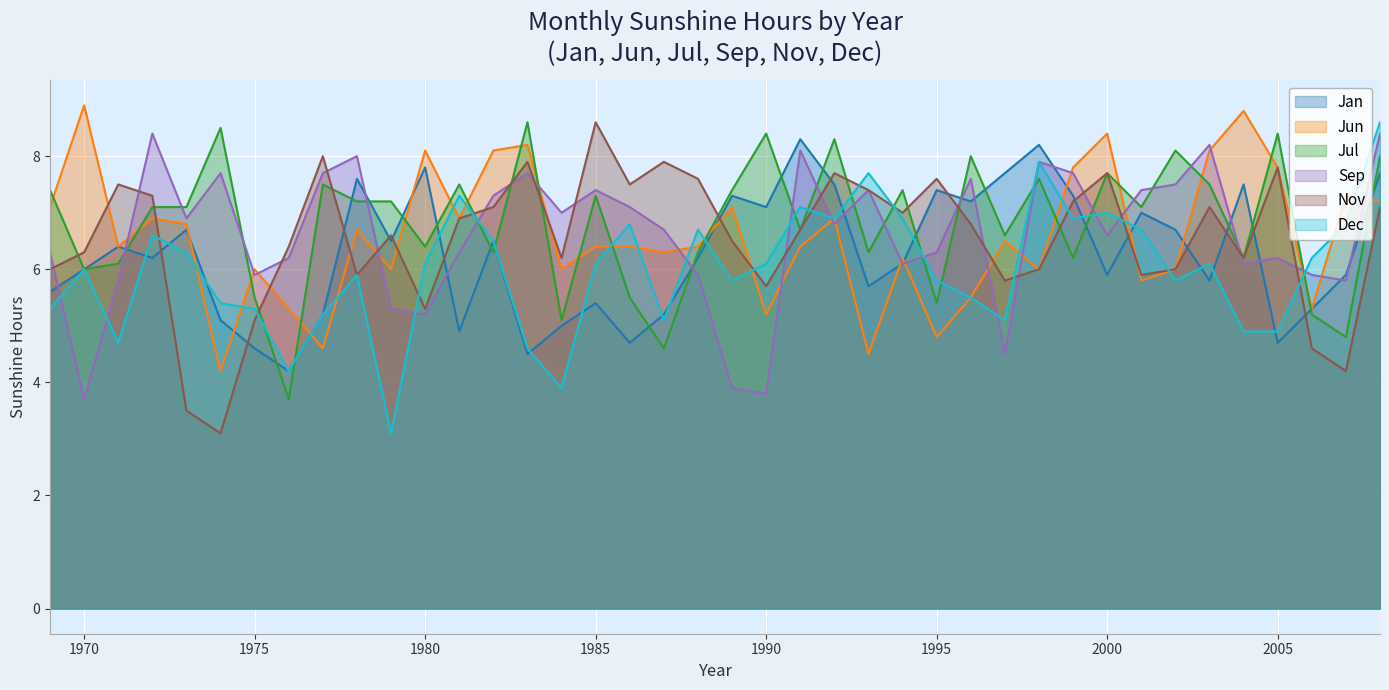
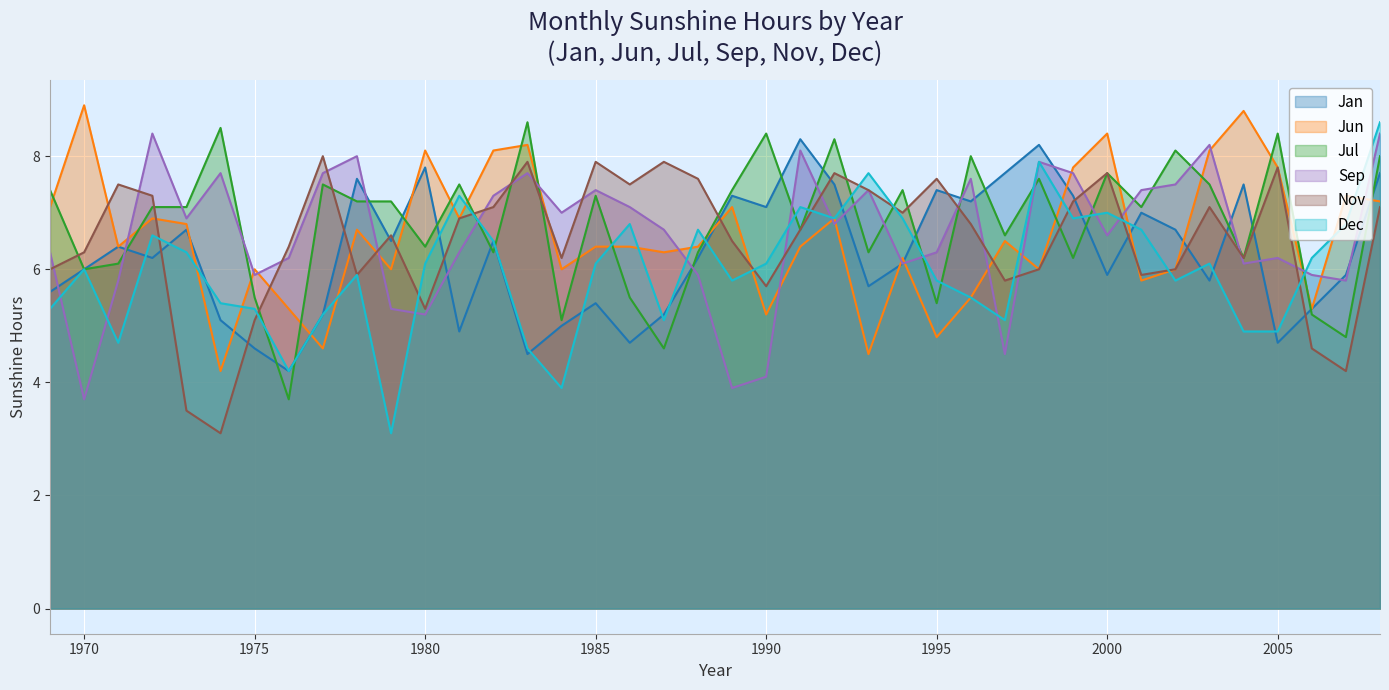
Nov, 1985: 8.6 -> 7.9
Sep, 1990: 3.8 -> 4.1
